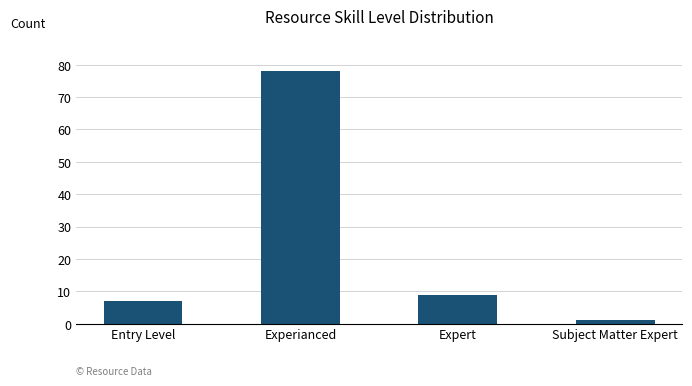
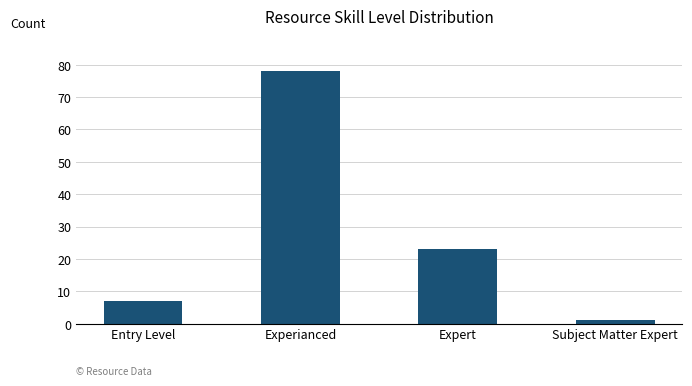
Expert: 9 -> 23
